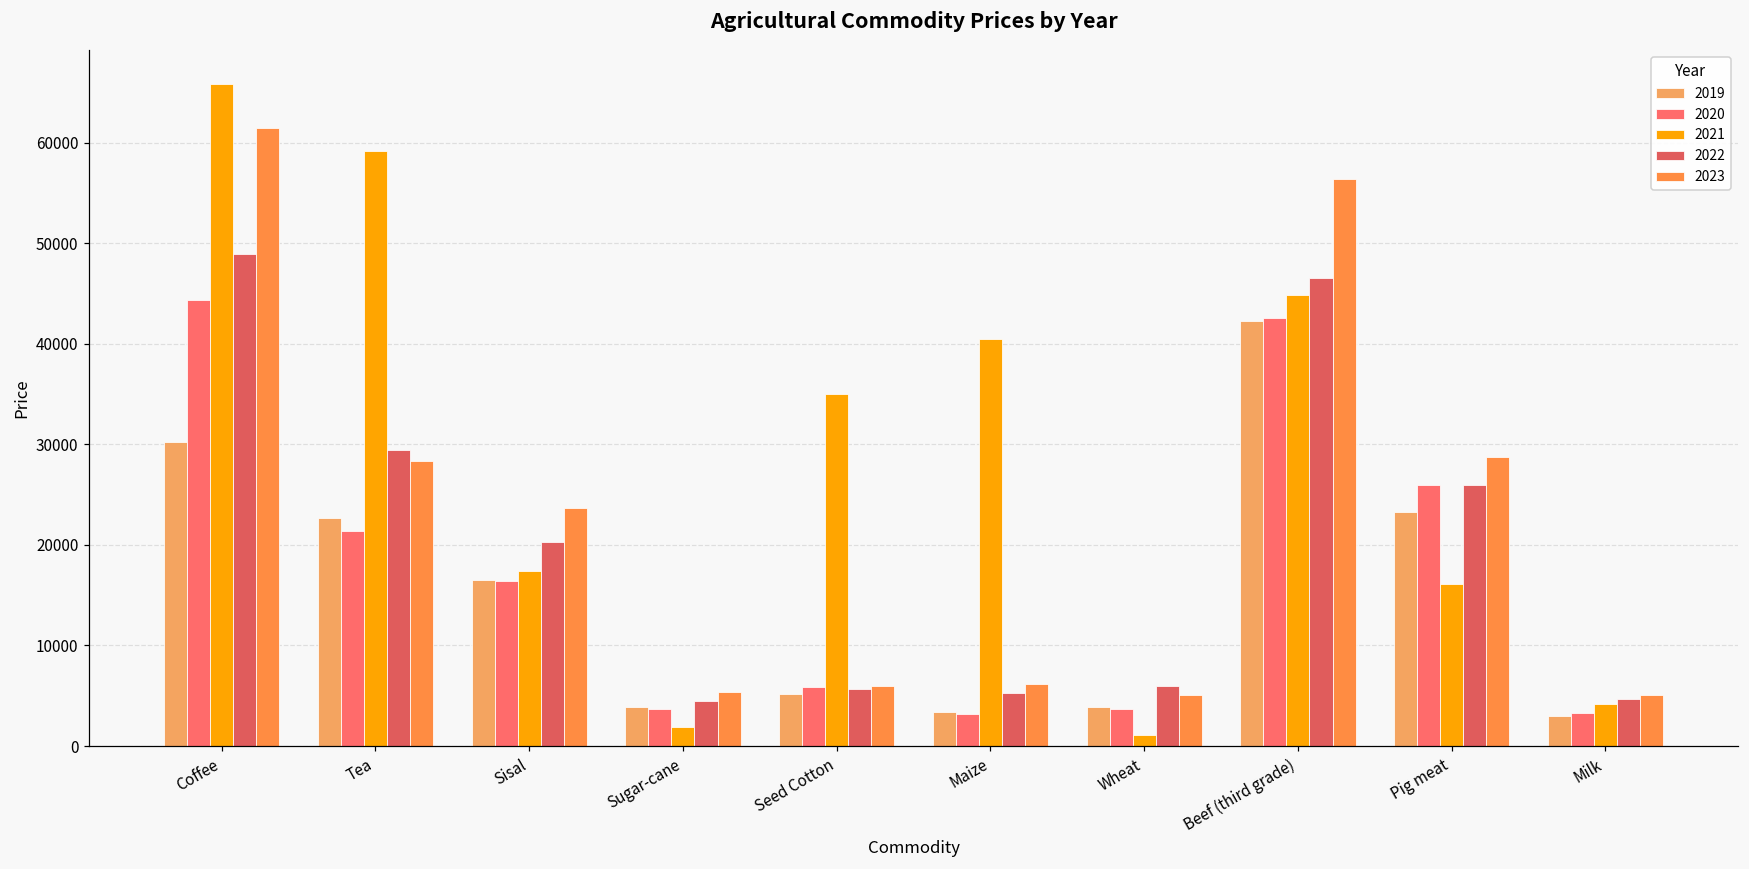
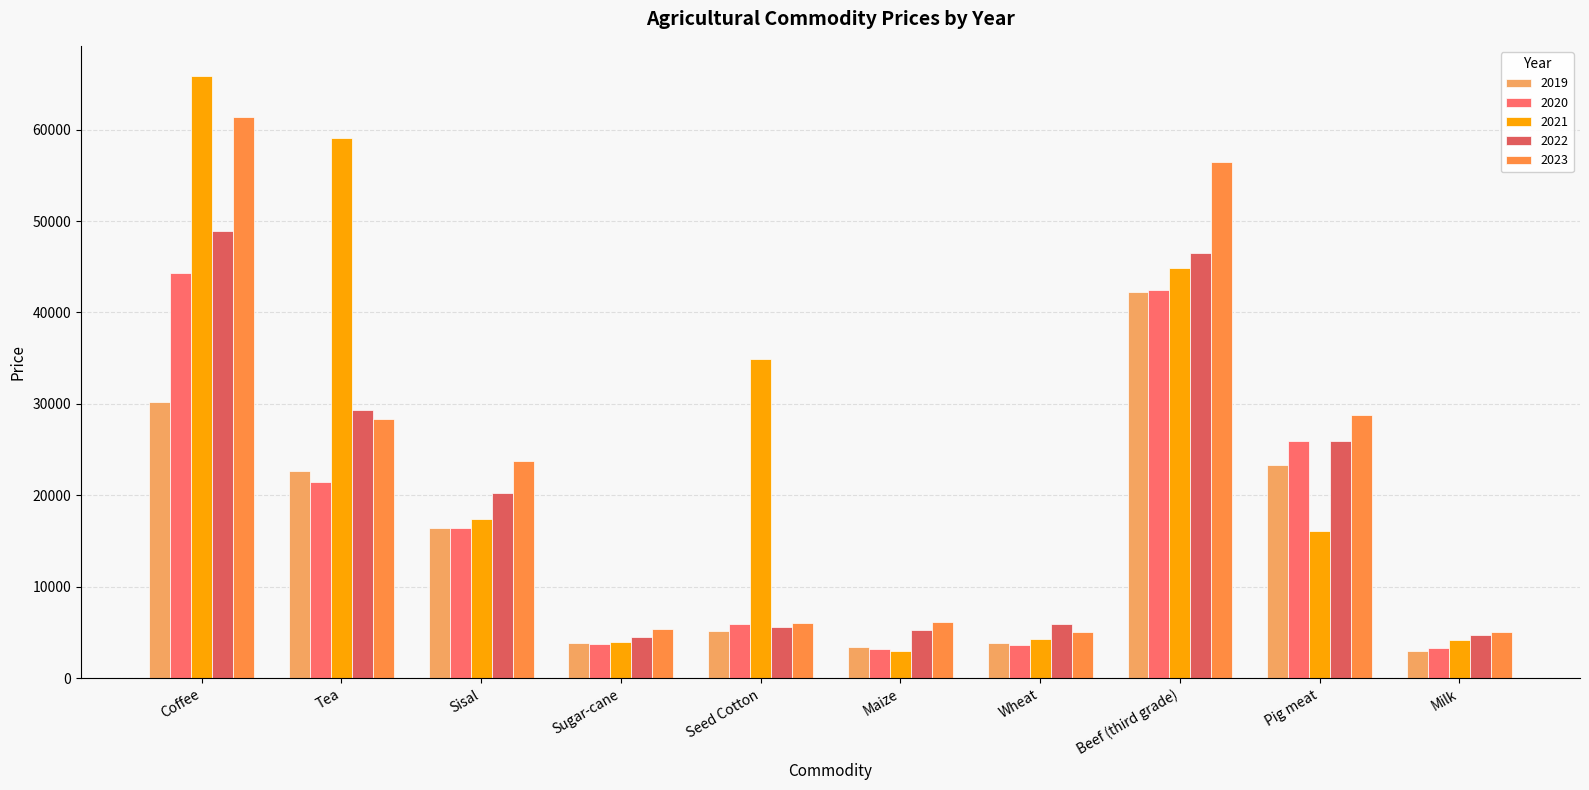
2021, Sugar-cane: 2000 -> 4000
2021, Maize: 40000 -> 3000
2021, Wheat: 1000 -> 4000
